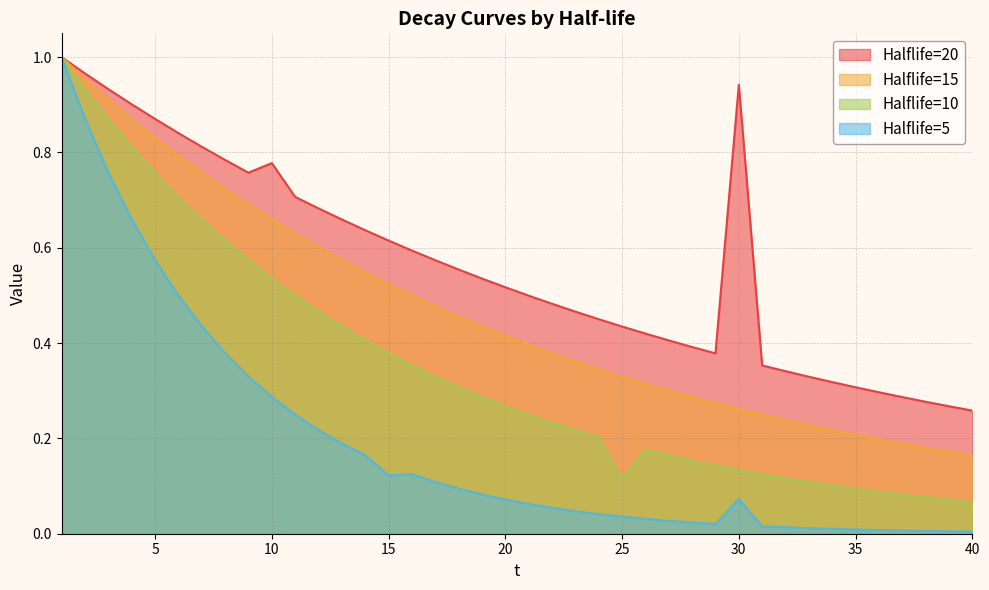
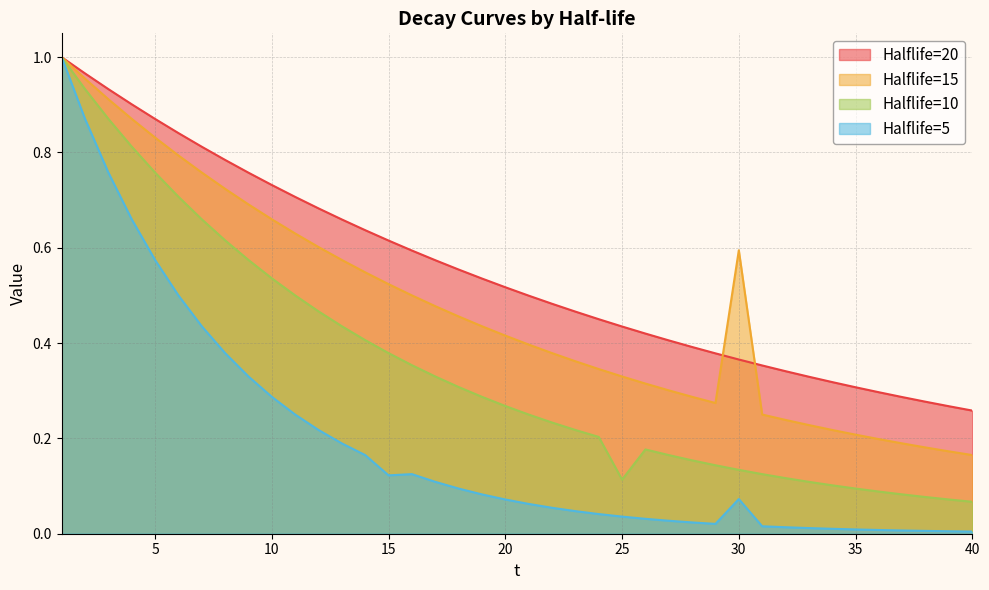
Halflife=20, 10: 0.78 -> 0.73
Halflife=20, 30: 0.94 -> 0.37
Halflife=15, 30: 0.26 -> 0.59
